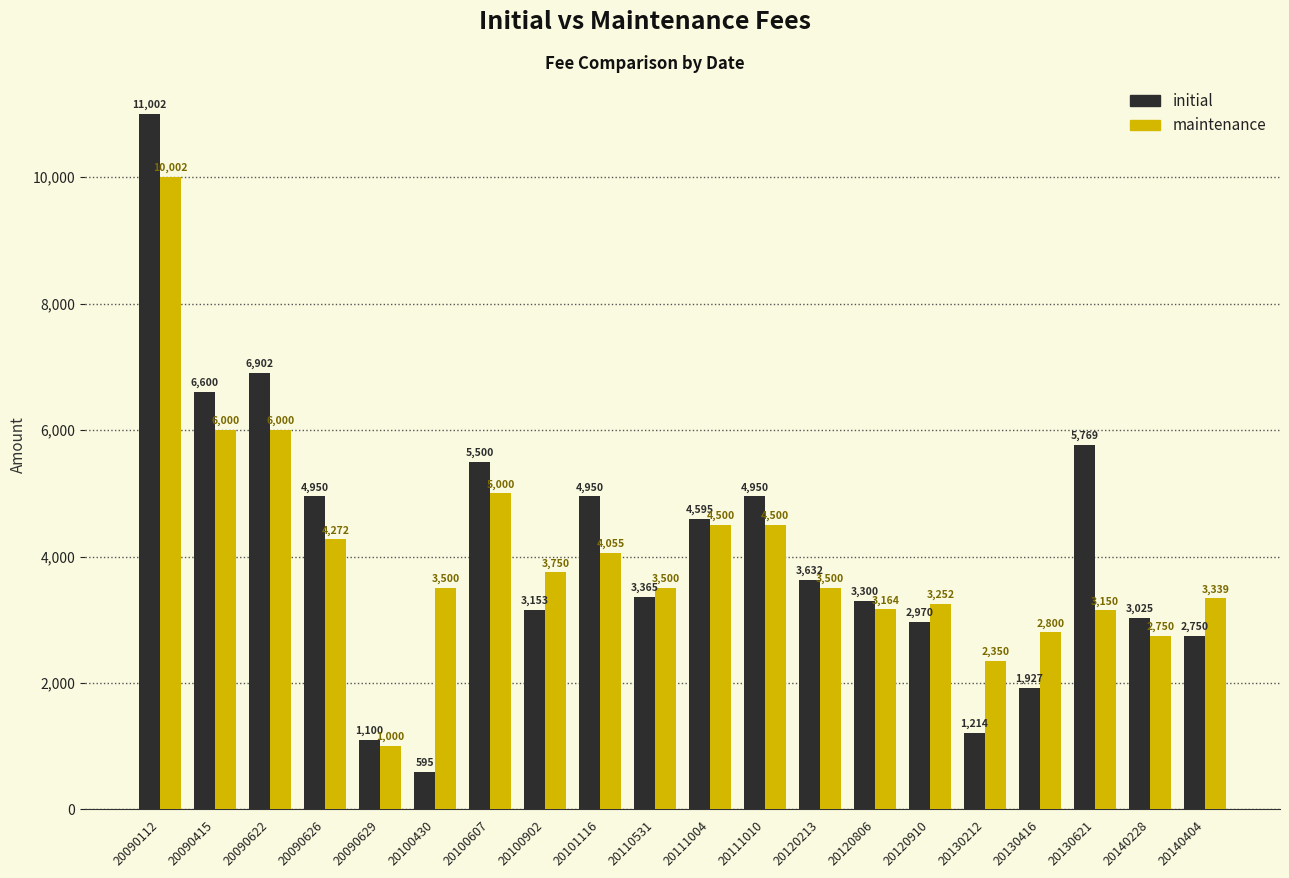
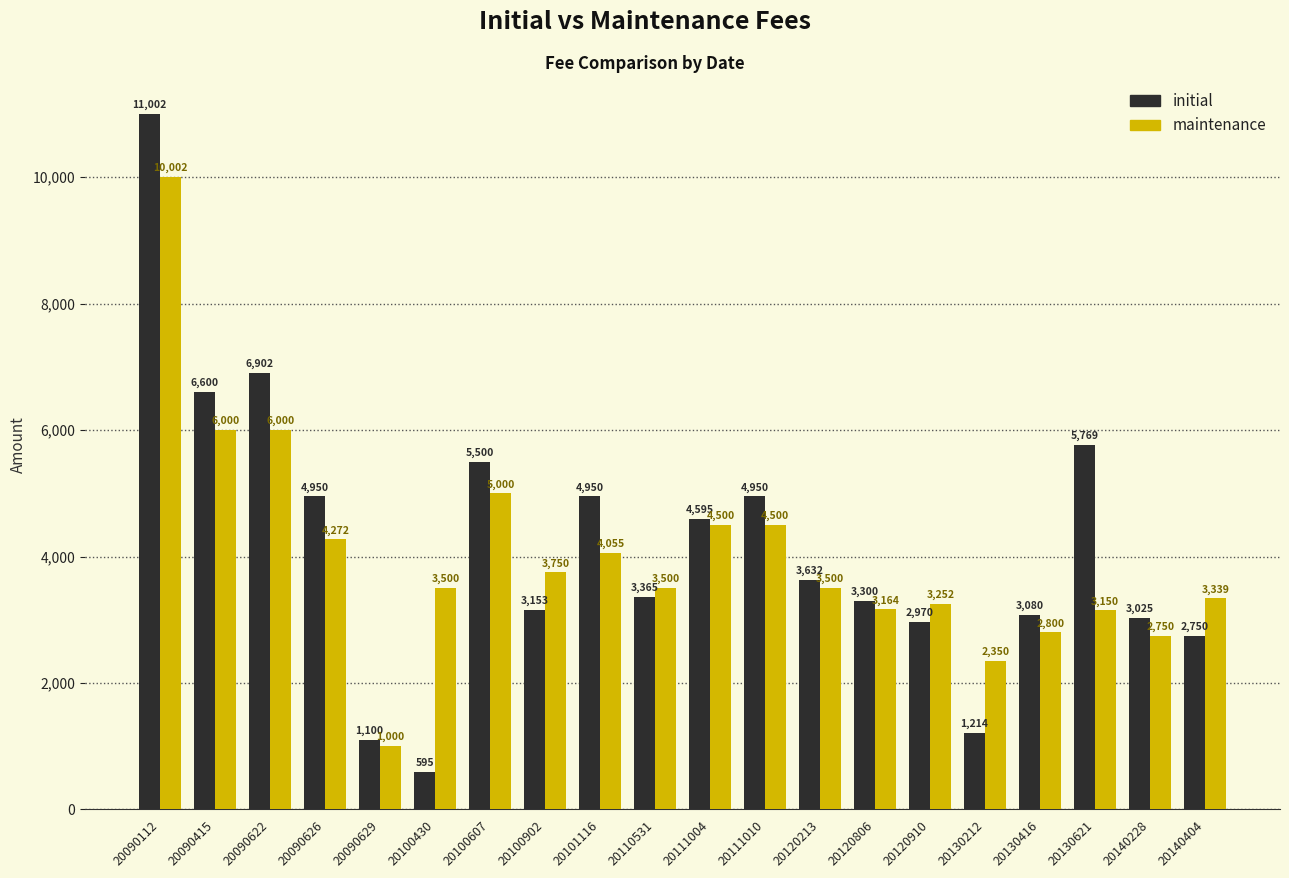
initial, 20130416: 1,927 -> 3,080
